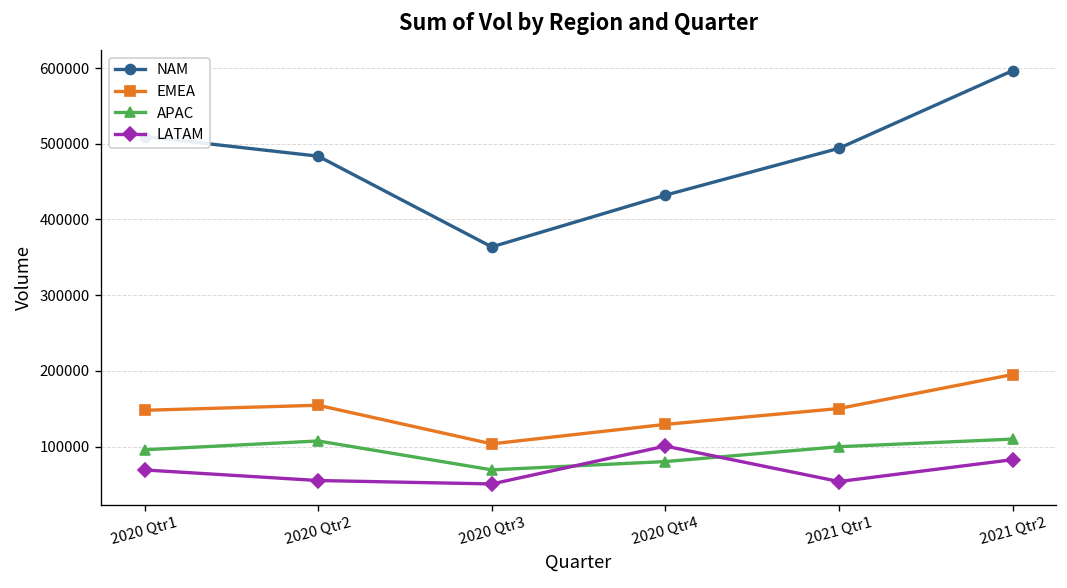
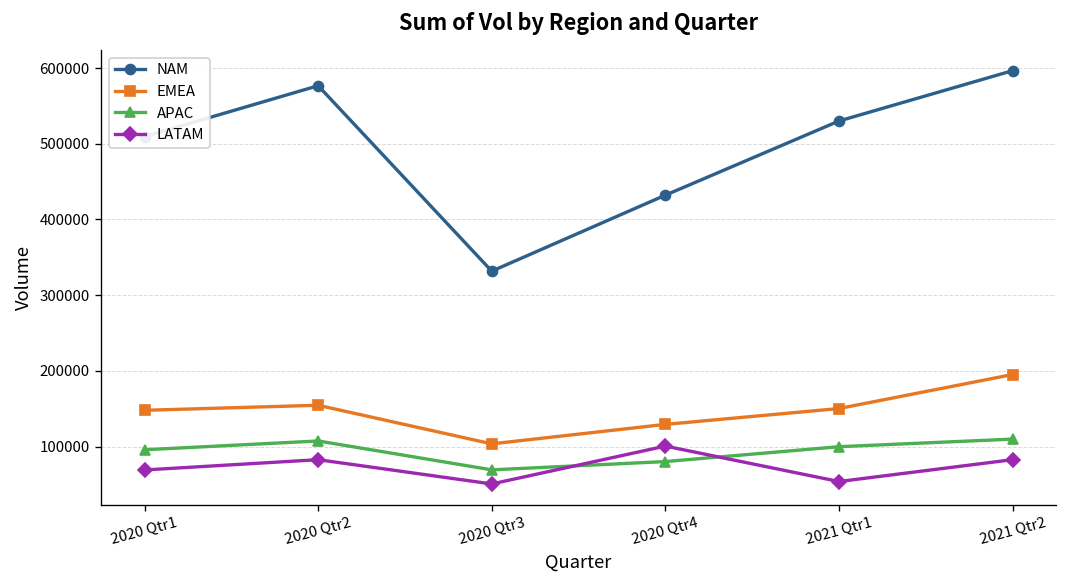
NAM, 2020 Qtr2: 480000 -> 580000
LATAM, 2020 Qtr2: 60000 -> 80000
NAM, 2020 Qtr3: 360000 -> 330000
NAM, 2021 Qtr1: 490000 -> 530000
